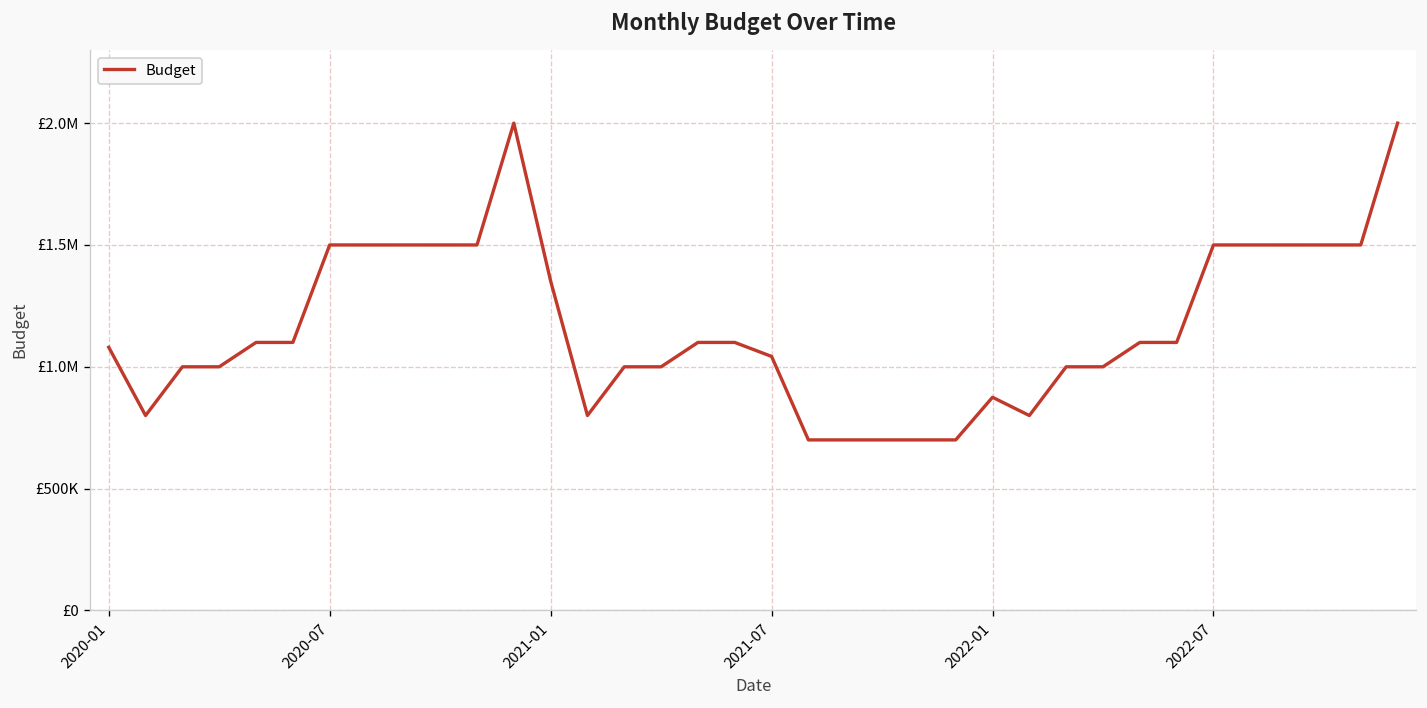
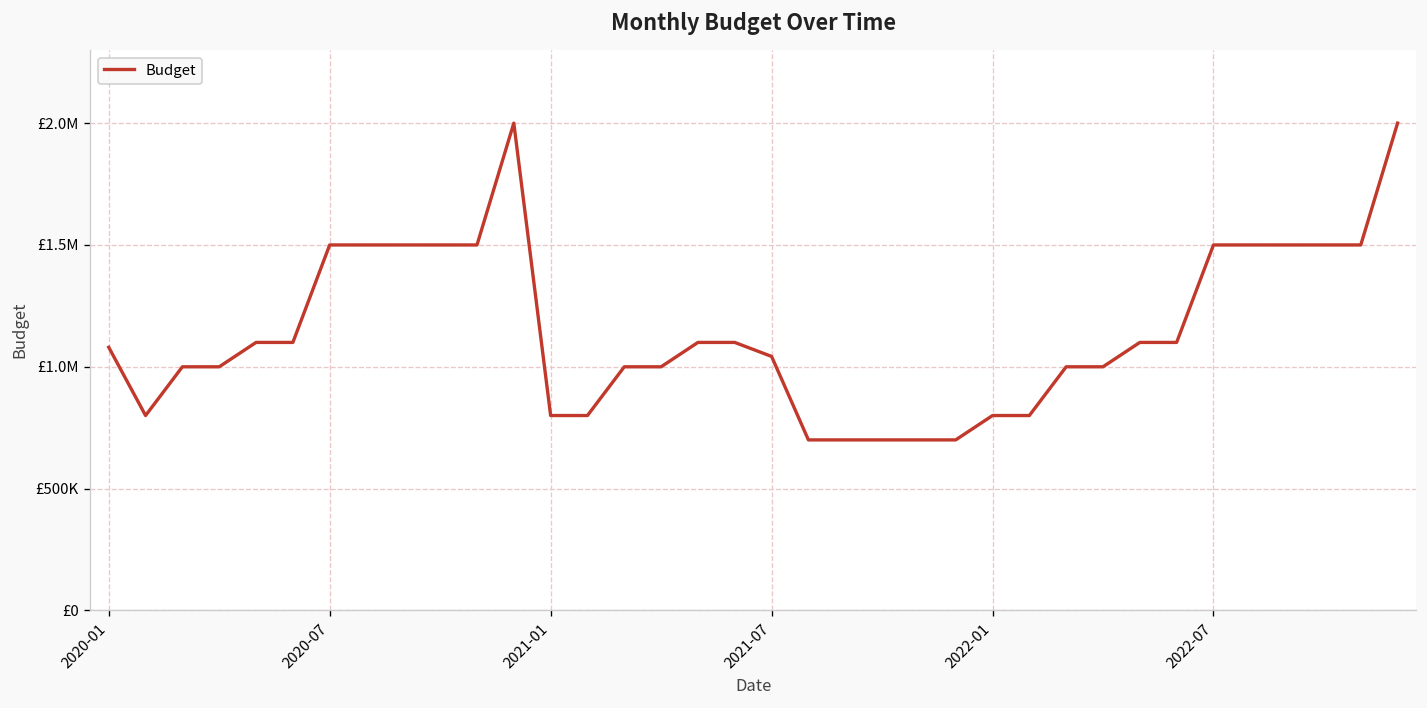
2021-01: £1350000 -> £800000
2022-01: £870000 -> £800000
